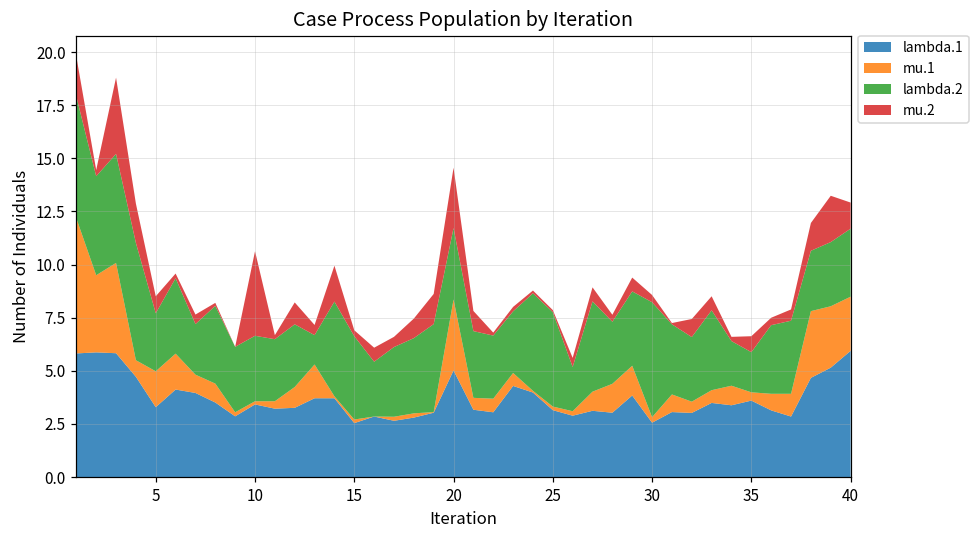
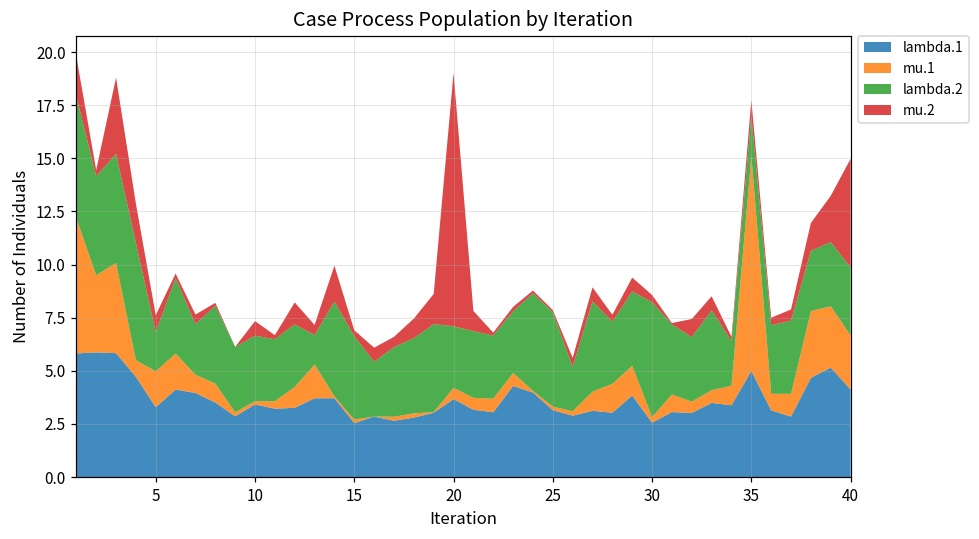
lambda.2, 5: 2.7 -> 1.8
mu.2, 10: 4.0 -> 0.7
lambda.1, 20: 5.0 -> 3.7
mu.1, 20: 3.3 -> 0.5
lambda.2, 20: 3.4 -> 2.9
mu.2, 20: 2.8 -> 11.9
lambda.1, 35: 3.6 -> 5.0
mu.1, 35: 0.4 -> 10.1
lambda.1, 40: 5.9 -> 4.1
mu.2, 40: 1.2 -> 5.1
